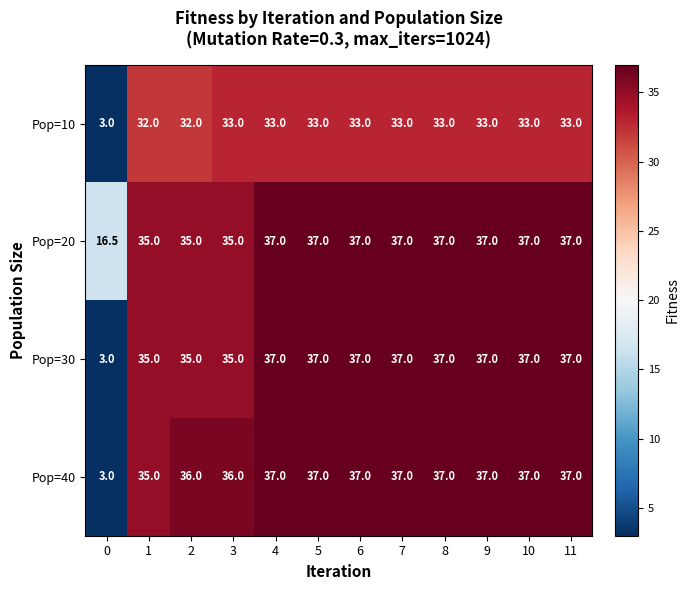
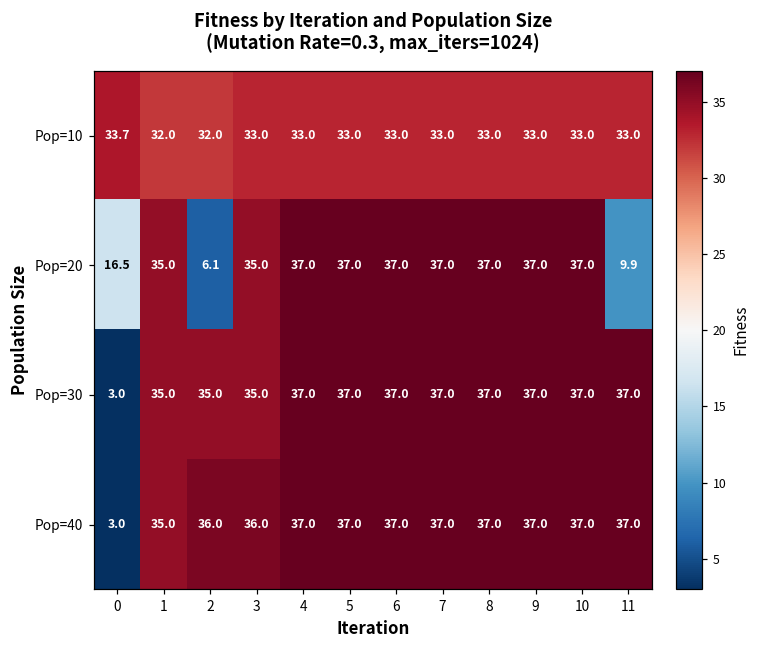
Pop=10, 0: 3.0 -> 33.7
Pop=20, 2: 35.0 -> 6.1
Pop=20, 11: 37.0 -> 9.9
